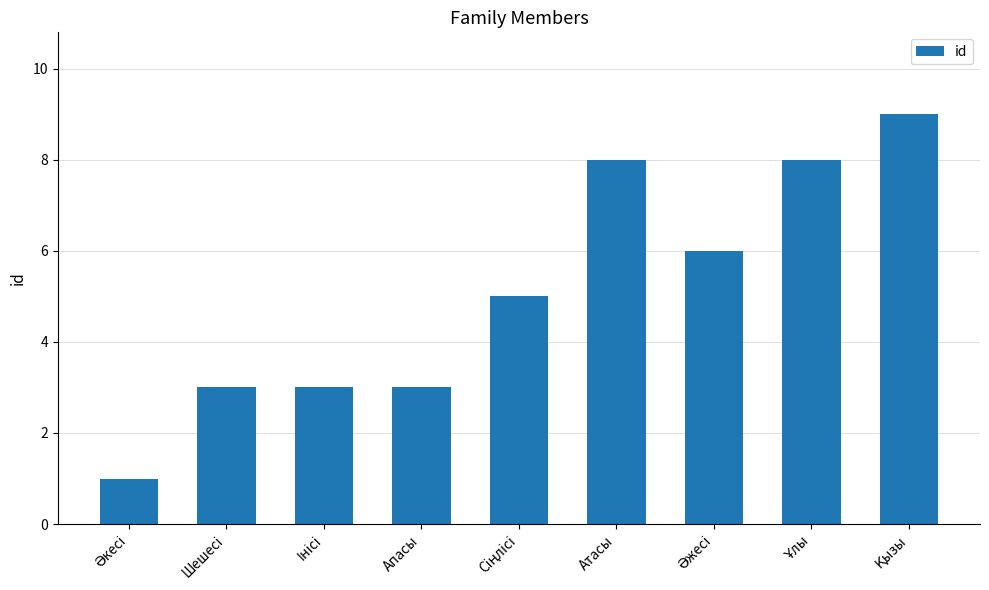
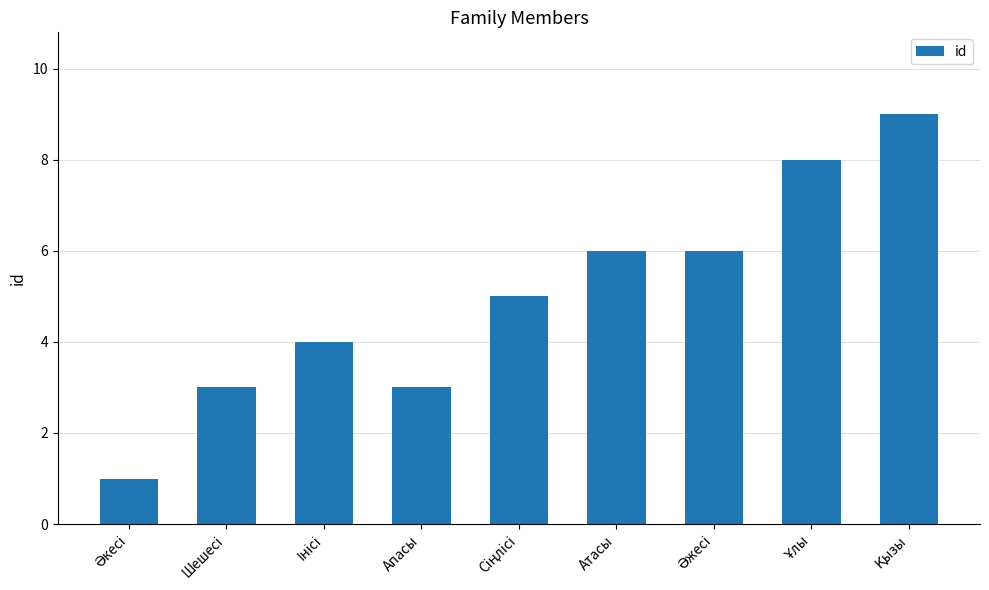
Інісі: 3 -> 4
Атасы: 8 -> 6
